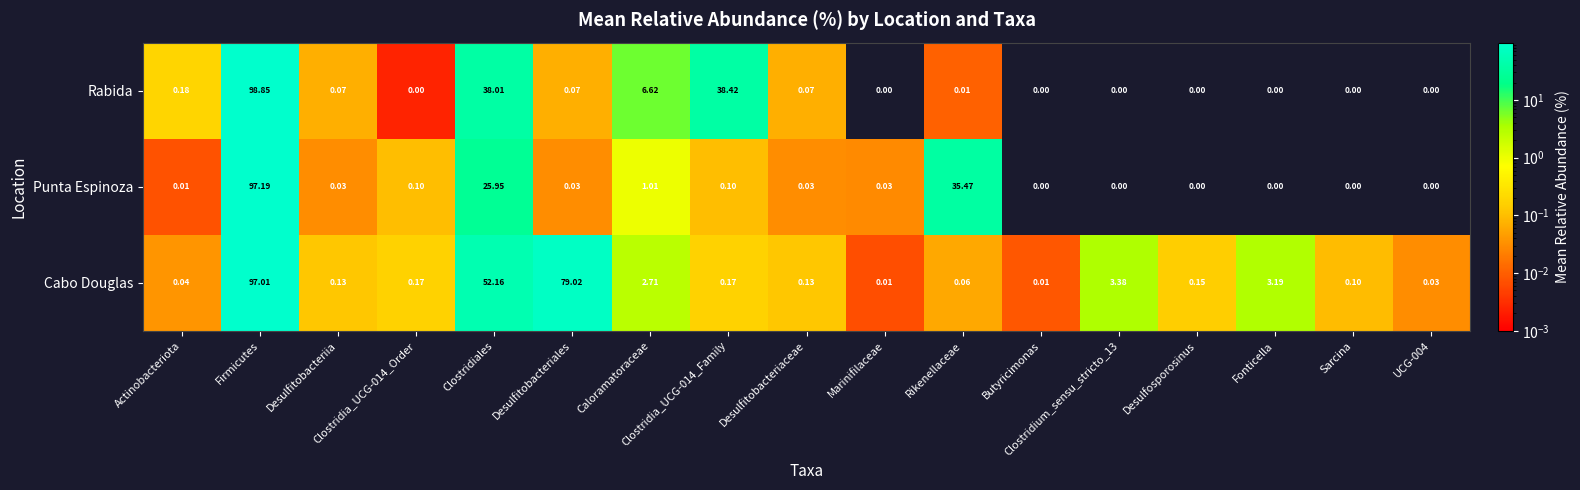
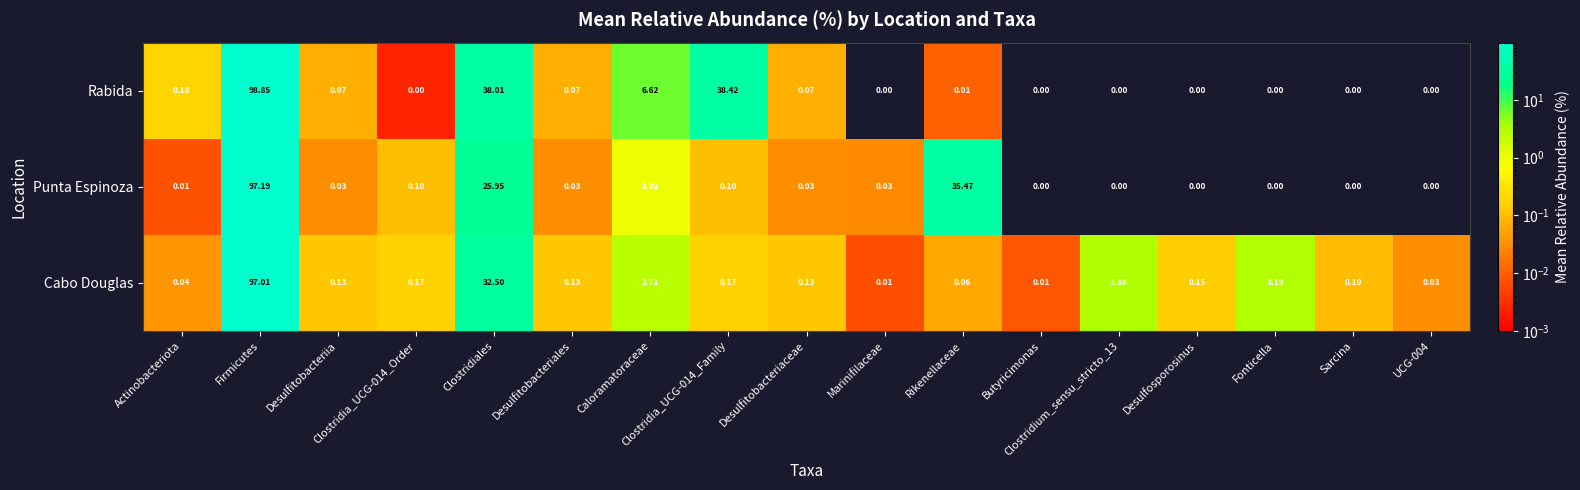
Cabo Douglas, Clostridiales: 52.16 -> 32.50
Cabo Douglas, Desulfitobacteriales: 79.02 -> 0.13
